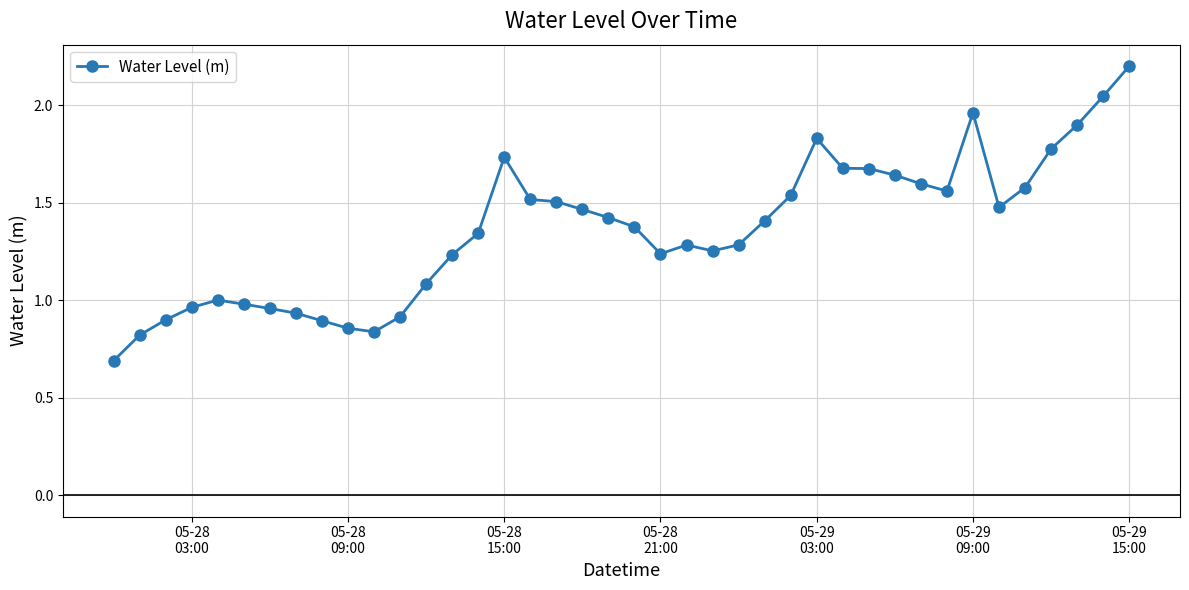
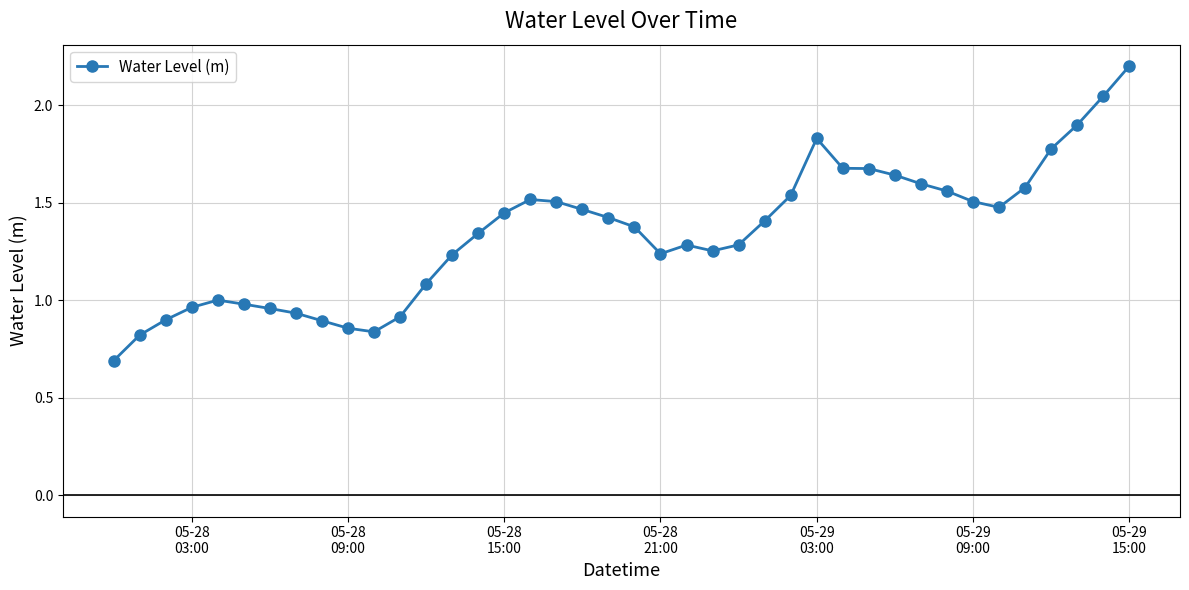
05-28 15:00: 1.73 -> 1.45
05-29 09:00: 1.96 -> 1.51
